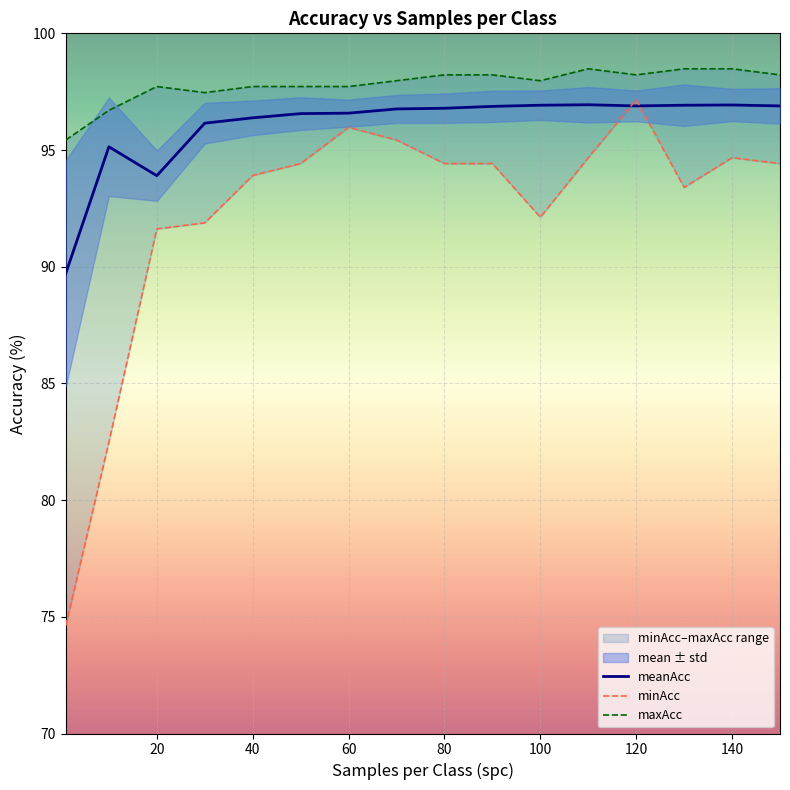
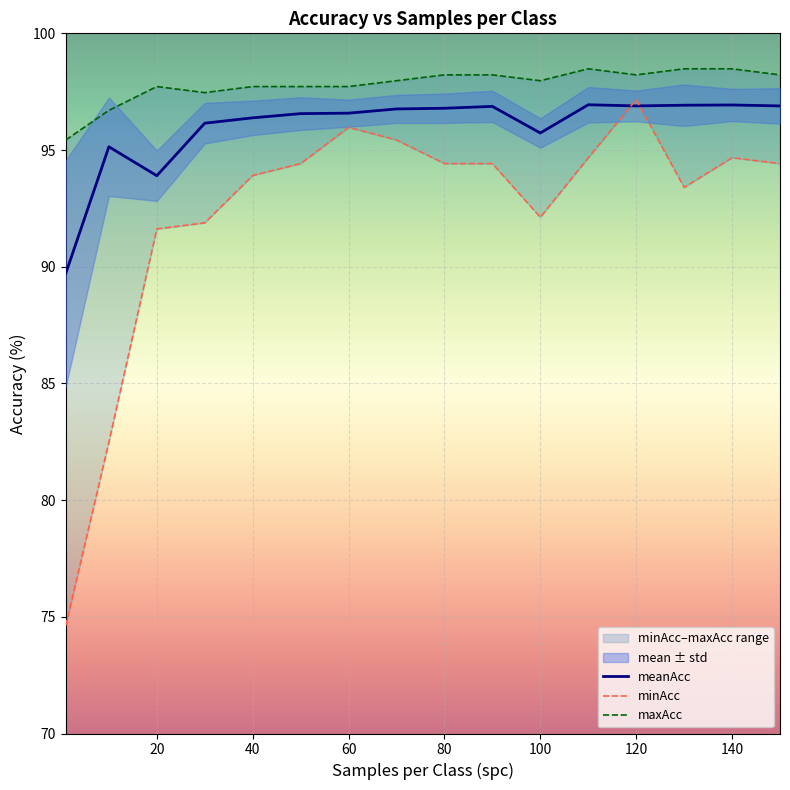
meanAcc, 100: 96.9 -> 95.7
